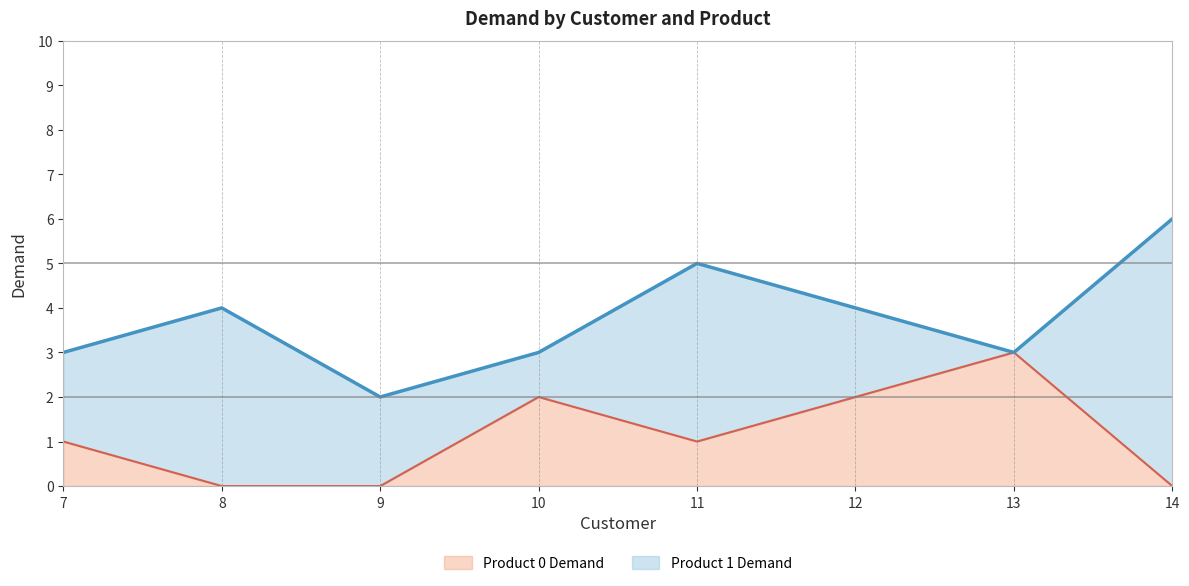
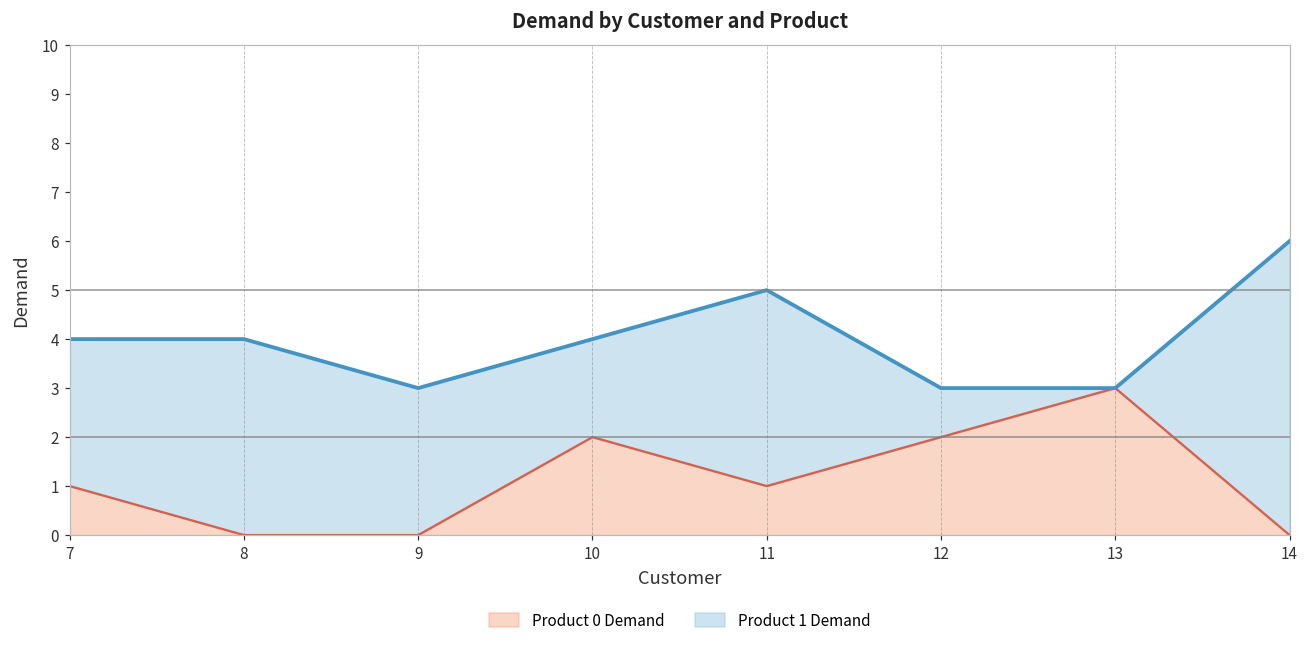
Product 1 Demand, 7: 2 -> 3
Product 1 Demand, 9: 2 -> 3
Product 1 Demand, 10: 1 -> 2
Product 1 Demand, 12: 2 -> 1
